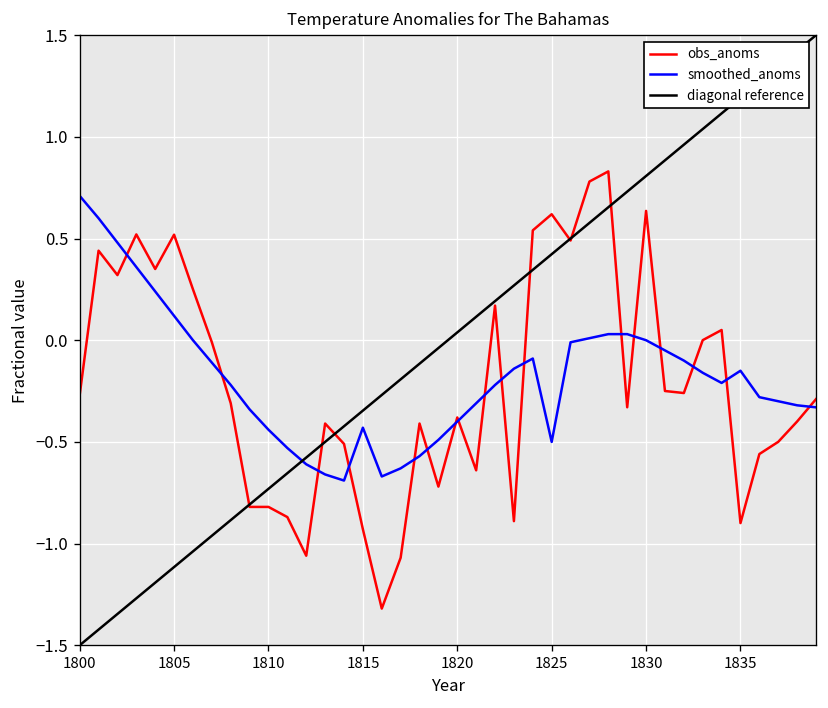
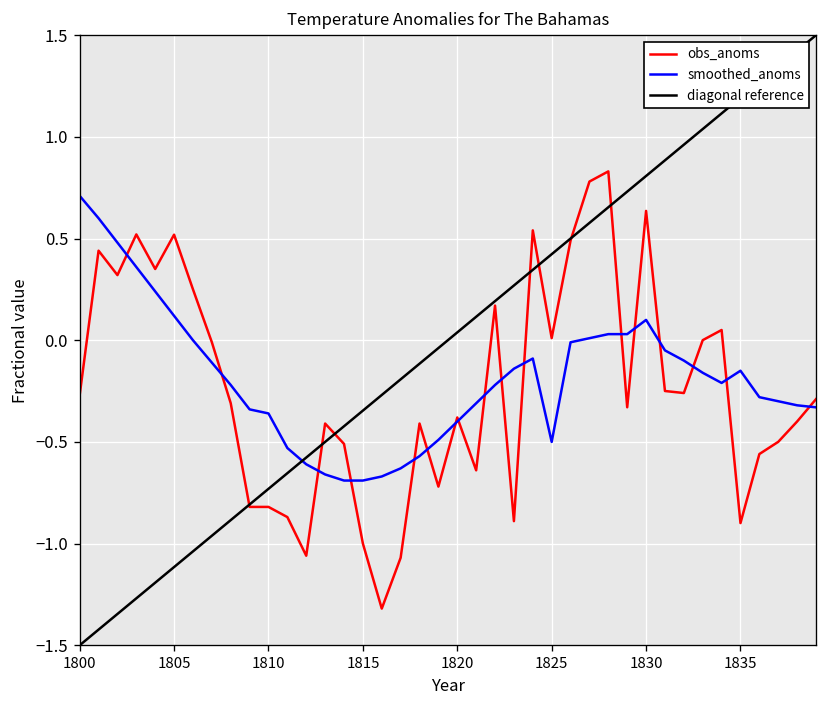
smoothed_anoms, 1810: -0.44 -> -0.36
obs_anoms, 1815: -0.93 -> -1.00
smoothed_anoms, 1815: -0.43 -> -0.69
obs_anoms, 1825: 0.62 -> 0.01
smoothed_anoms, 1830: 0.0 -> 0.1
